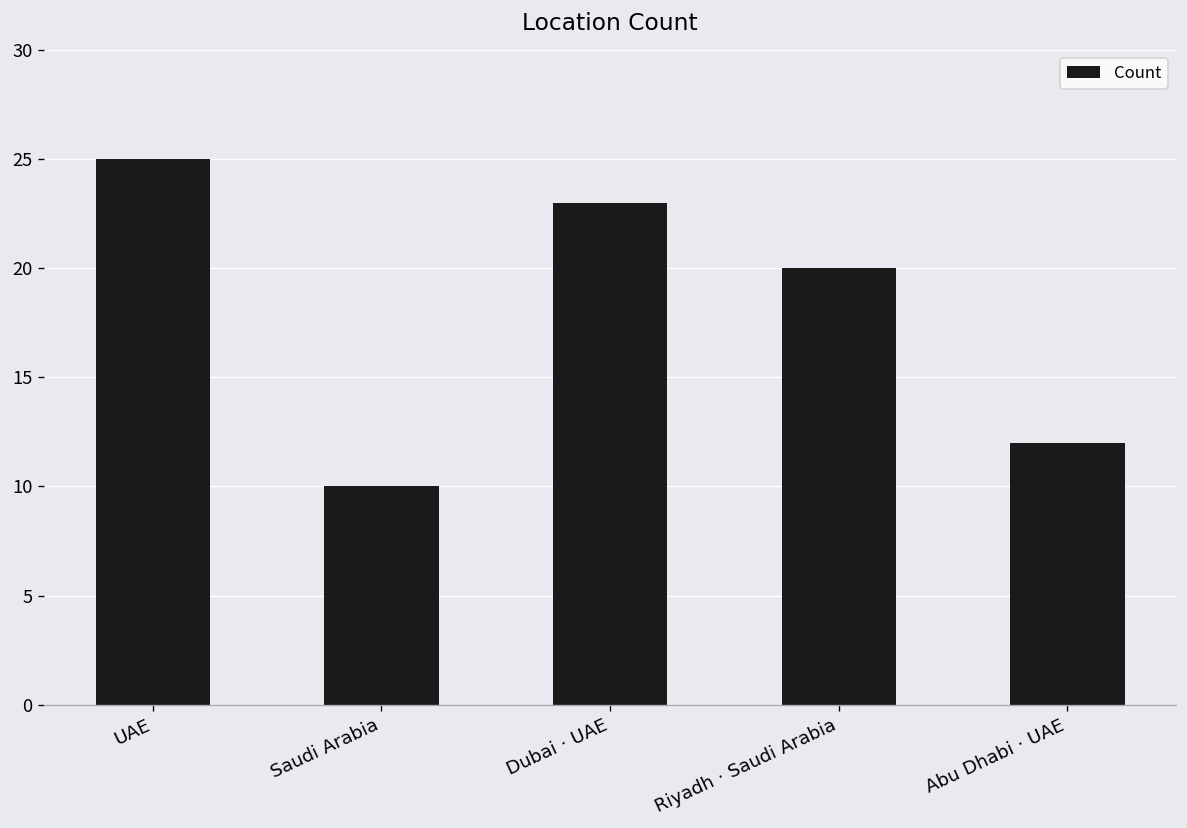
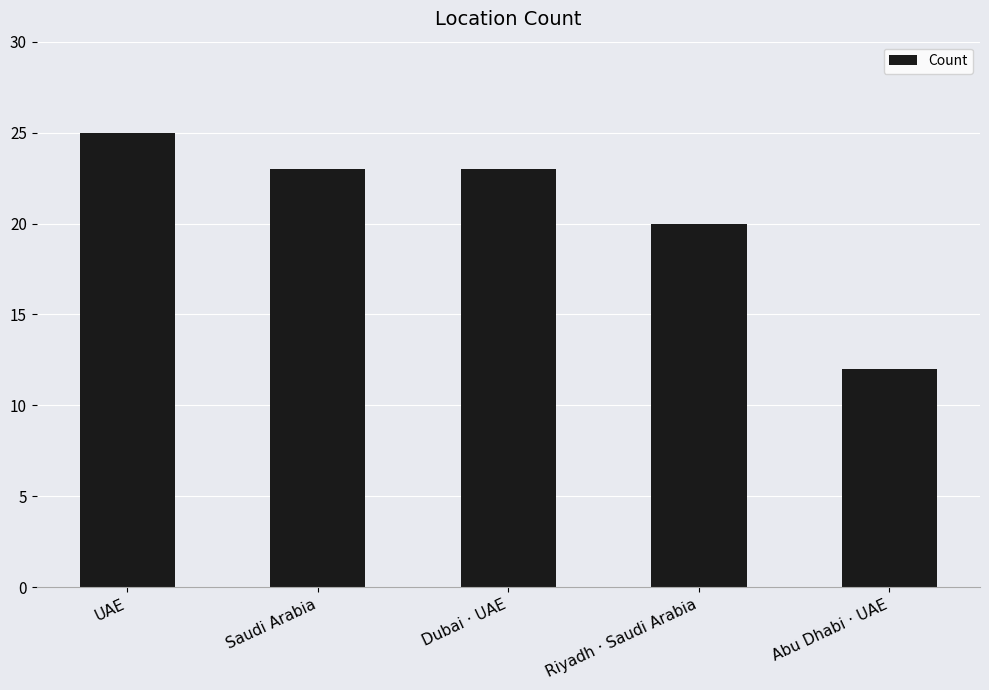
Saudi Arabia: 10 -> 23
